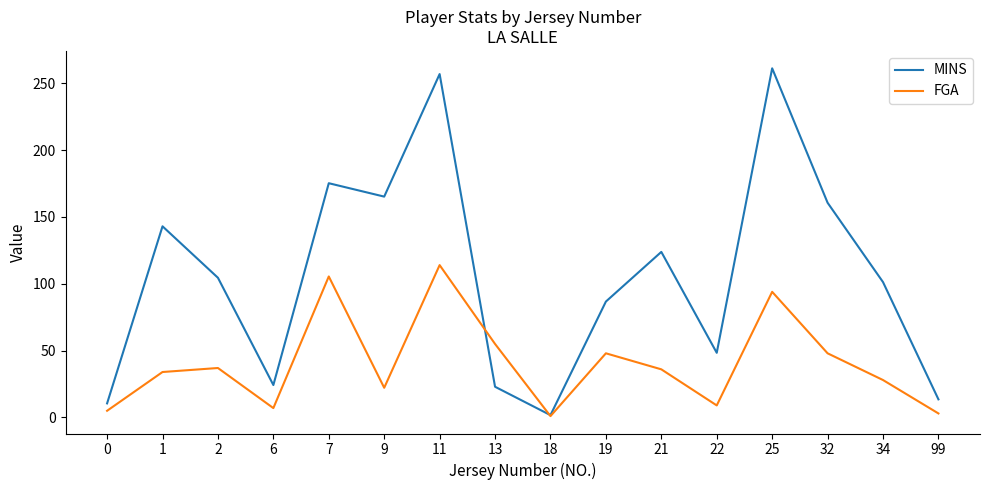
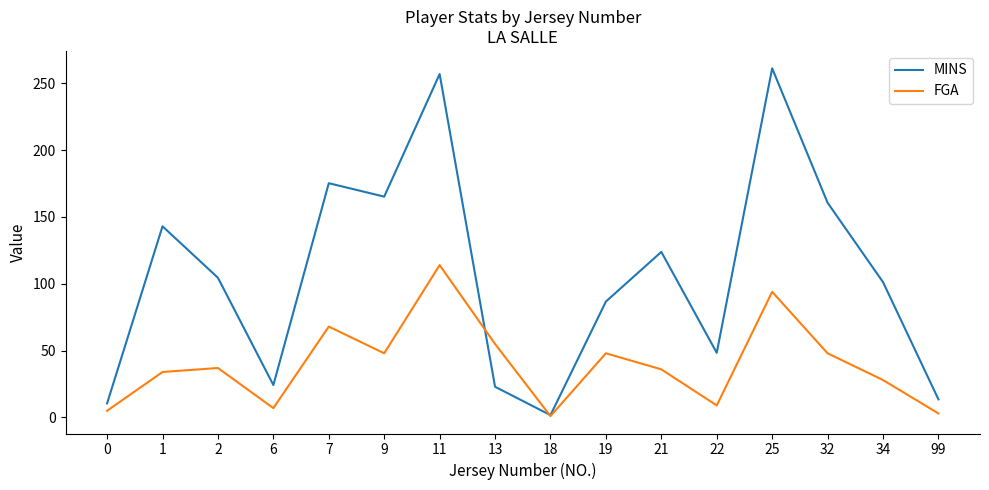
FGA, 7: 106 -> 68
FGA, 9: 22 -> 48
